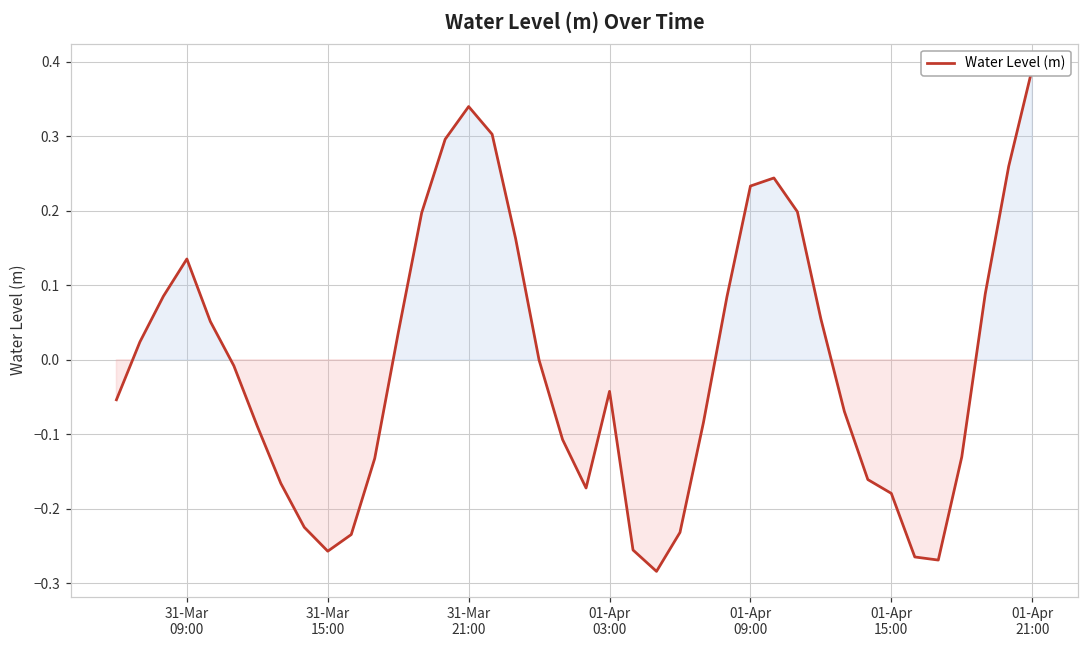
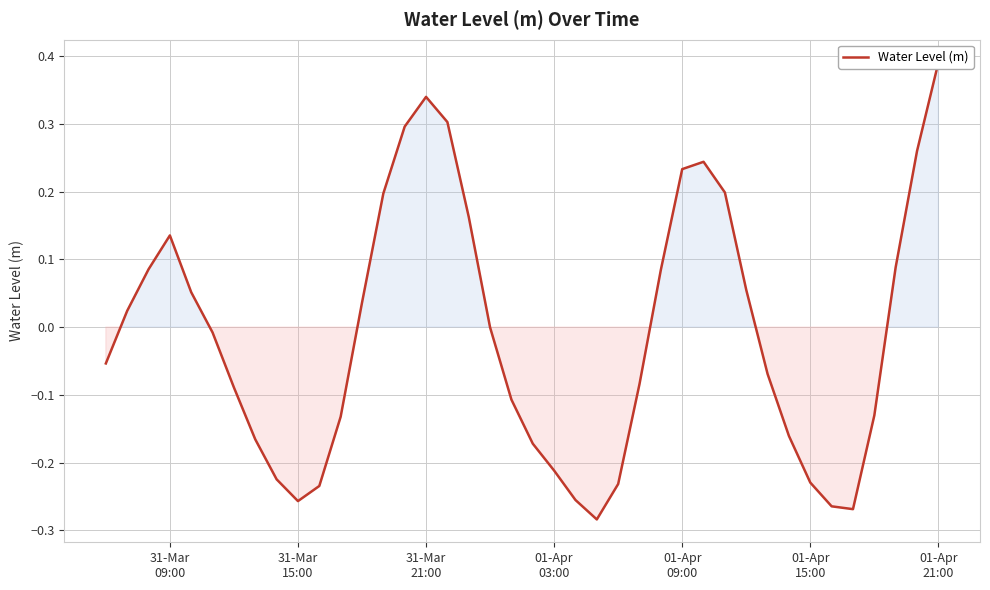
01-Apr 03:00: -0.04 -> -0.21
01-Apr 15:00: -0.18 -> -0.23
